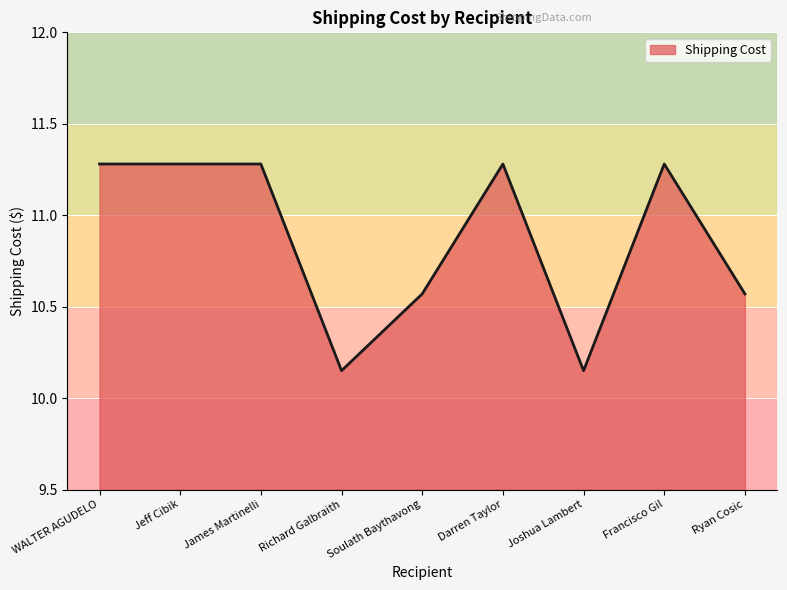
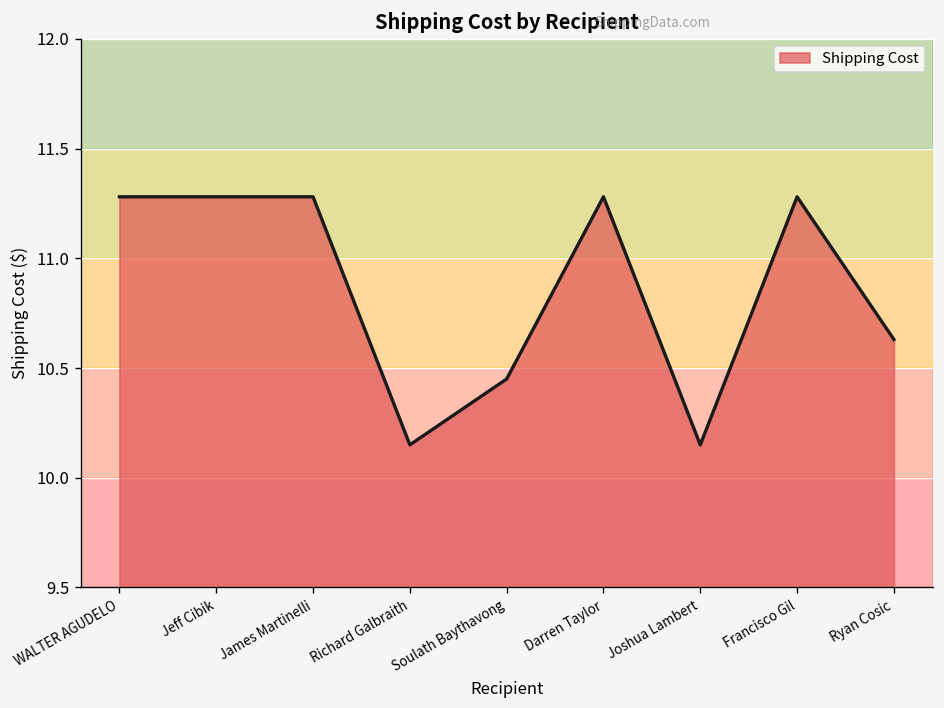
Soulath Baythavong: 10.57 -> 10.45
Ryan Cosic: 10.57 -> 10.63
